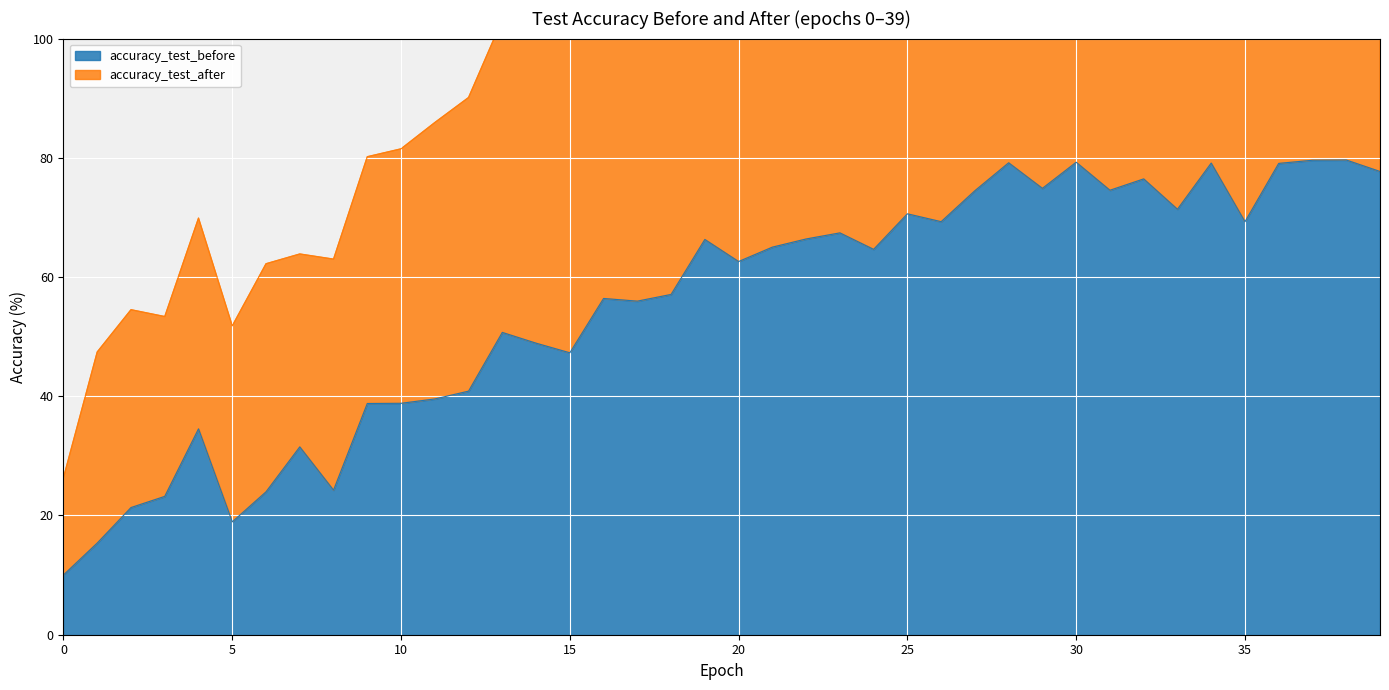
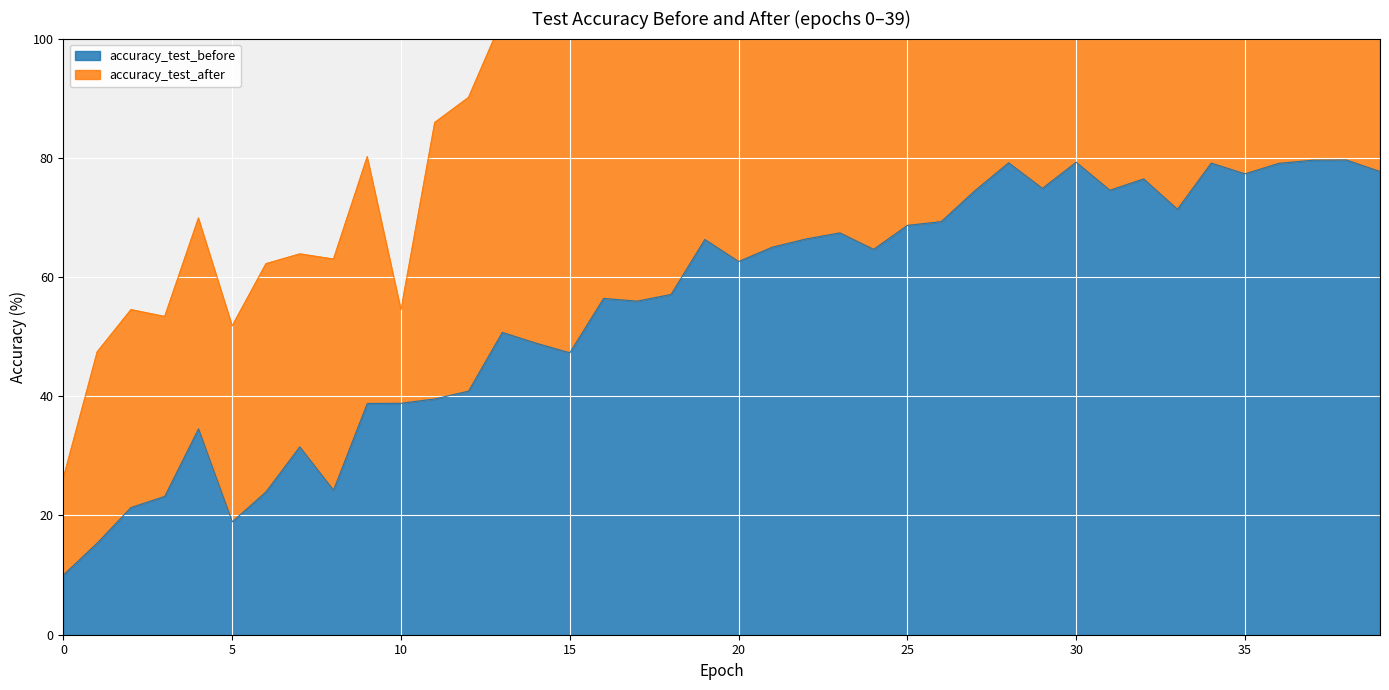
accuracy_test_after, 10: 43 -> 16
accuracy_test_before, 25: 71 -> 69
accuracy_test_before, 35: 69 -> 77
